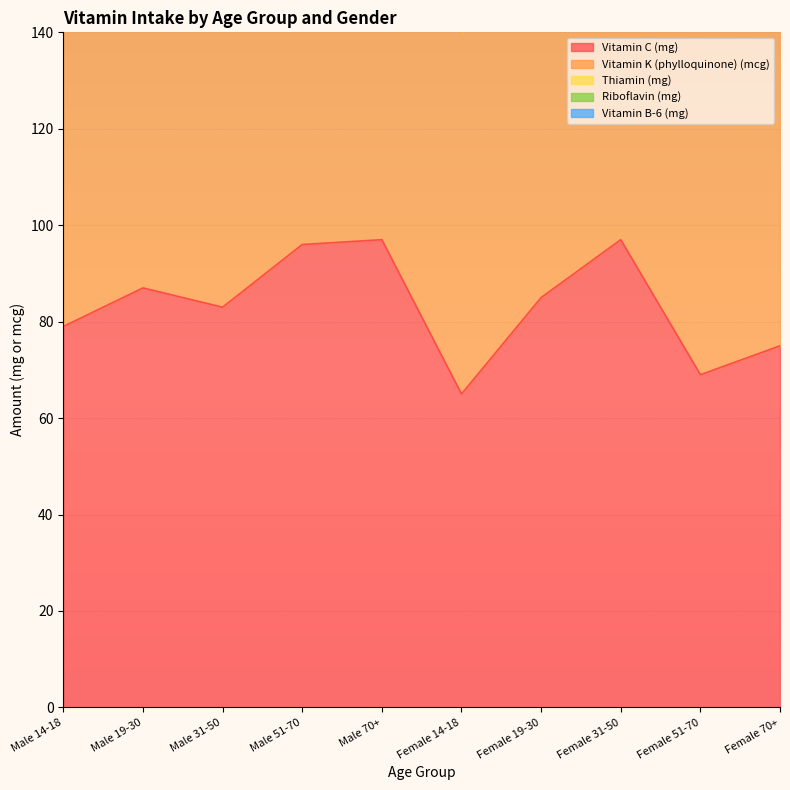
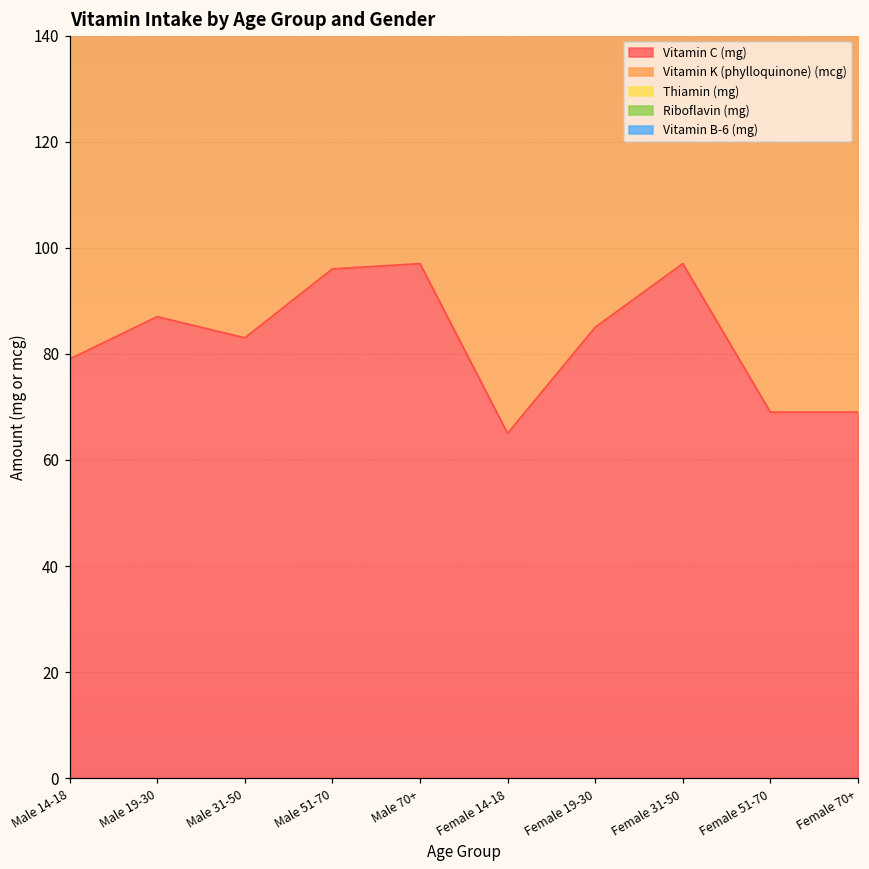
Vitamin C (mg), Female 70+: 75 -> 69
